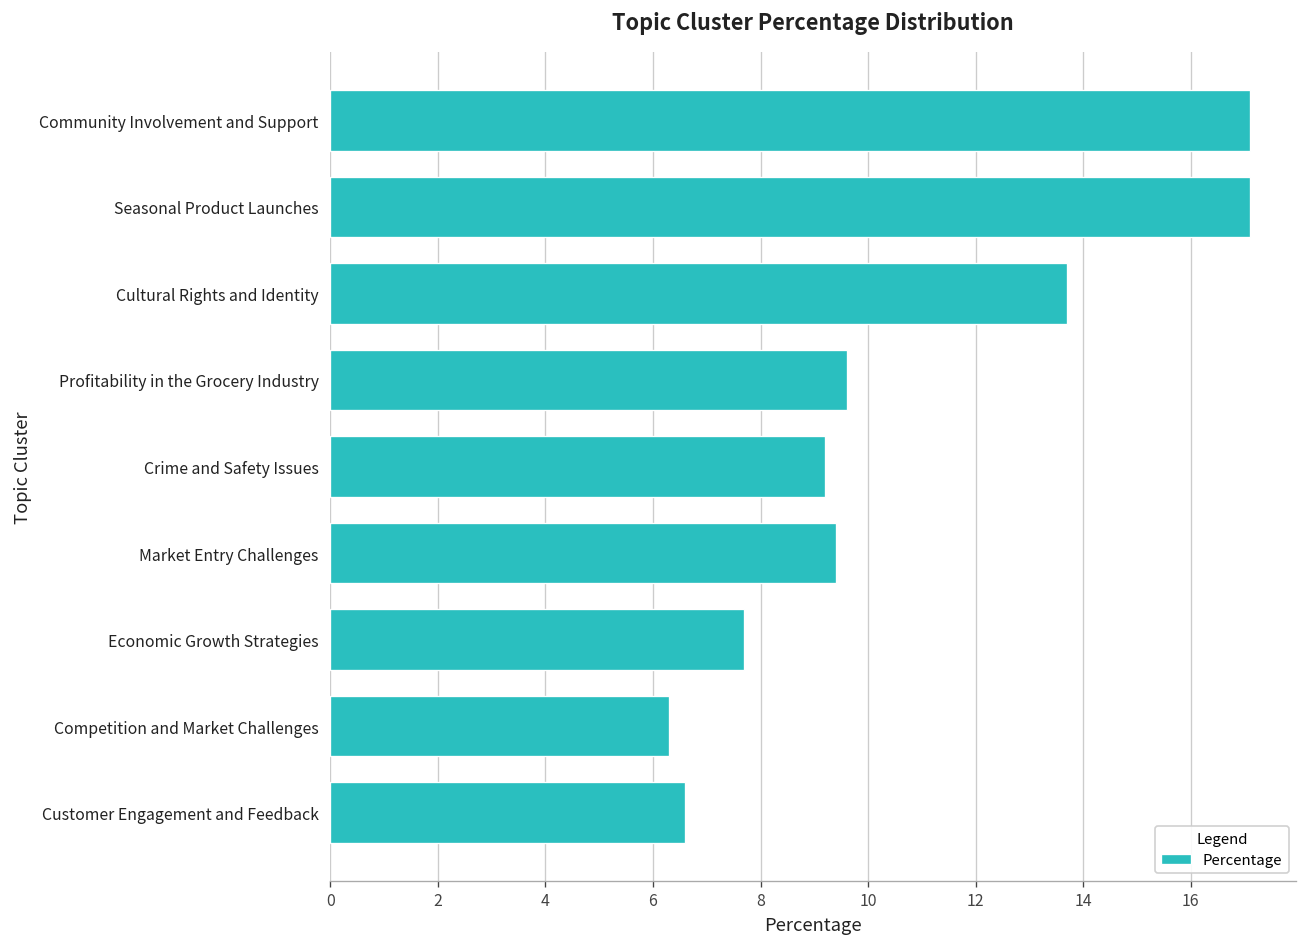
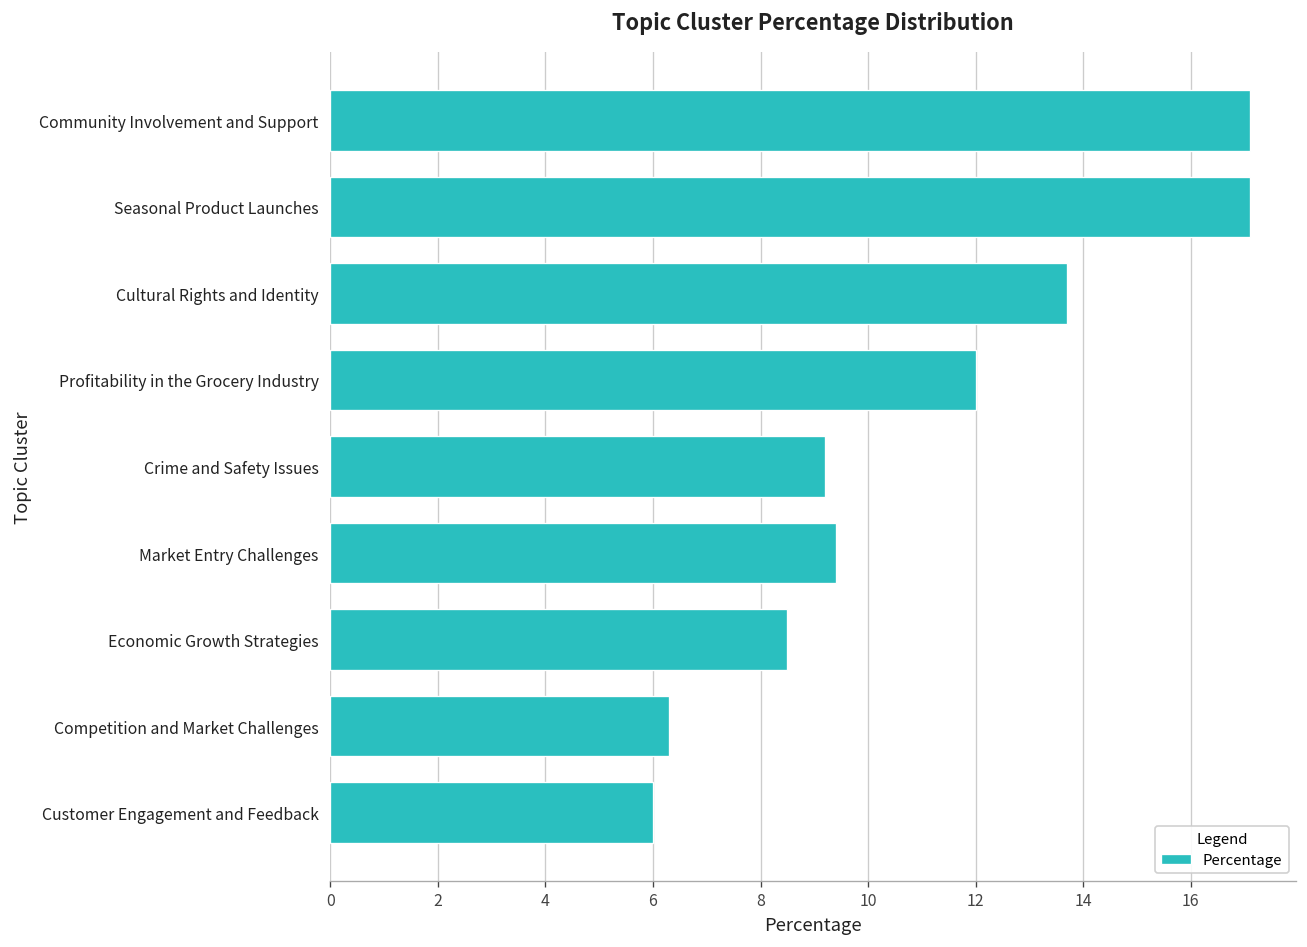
Profitability in the Grocery Industry: 9.6 -> 12.0
Economic Growth Strategies: 7.7 -> 8.5
Customer Engagement and Feedback: 6.6 -> 6.0
